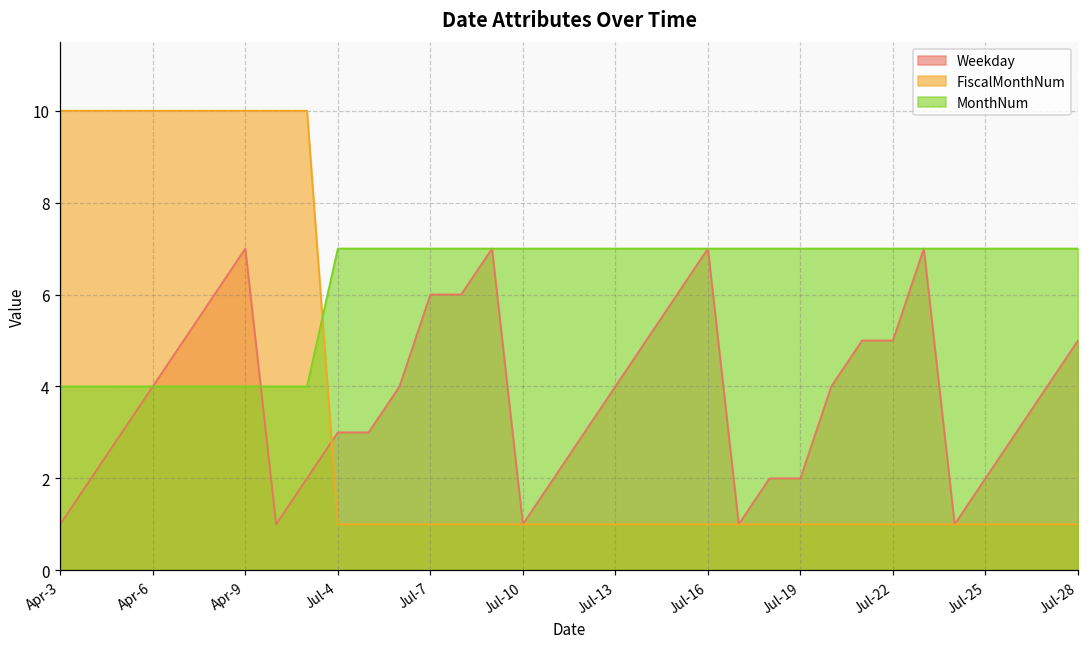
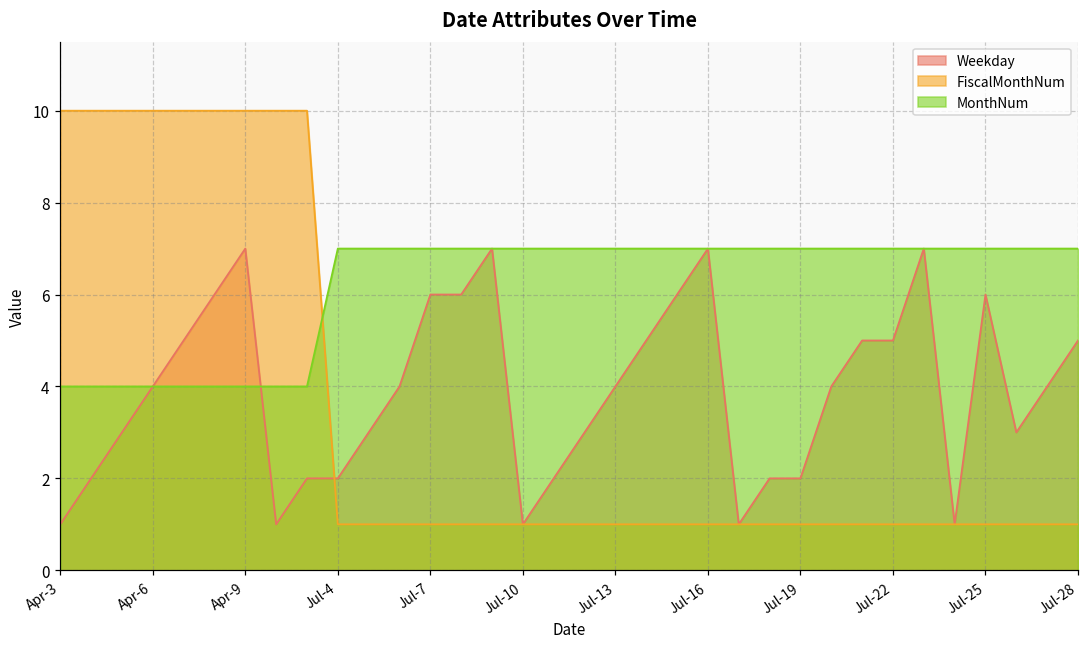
Weekday, Jul-4: 3 -> 2
Weekday, Jul-25: 2 -> 6
